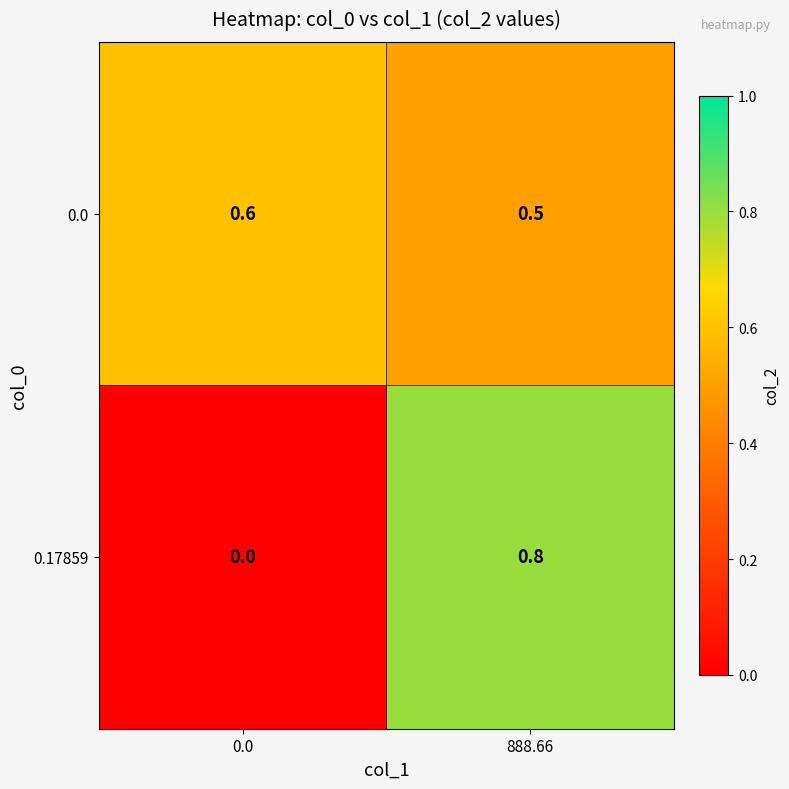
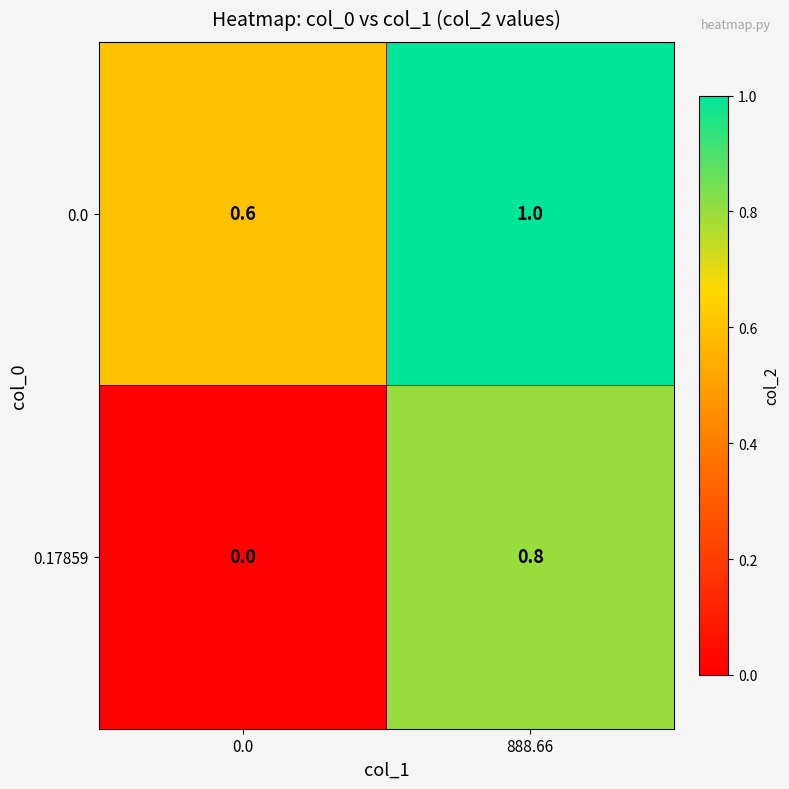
0.0, 888.66: 0.5 -> 1.0
